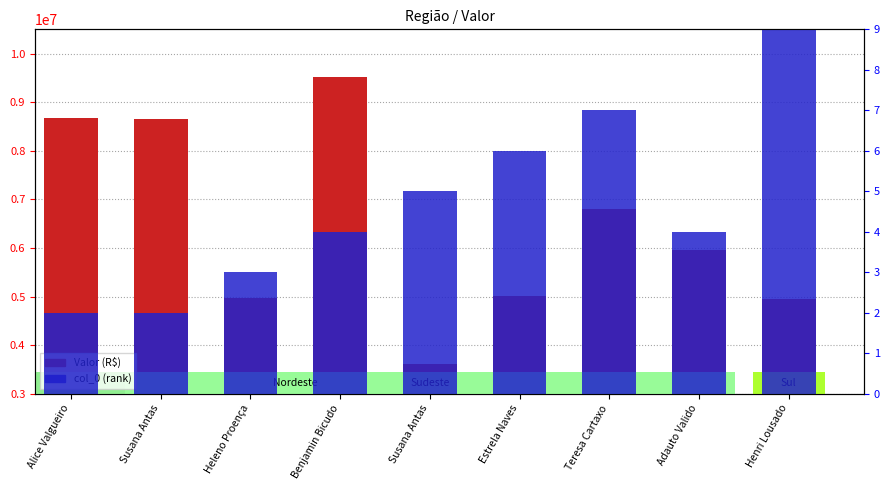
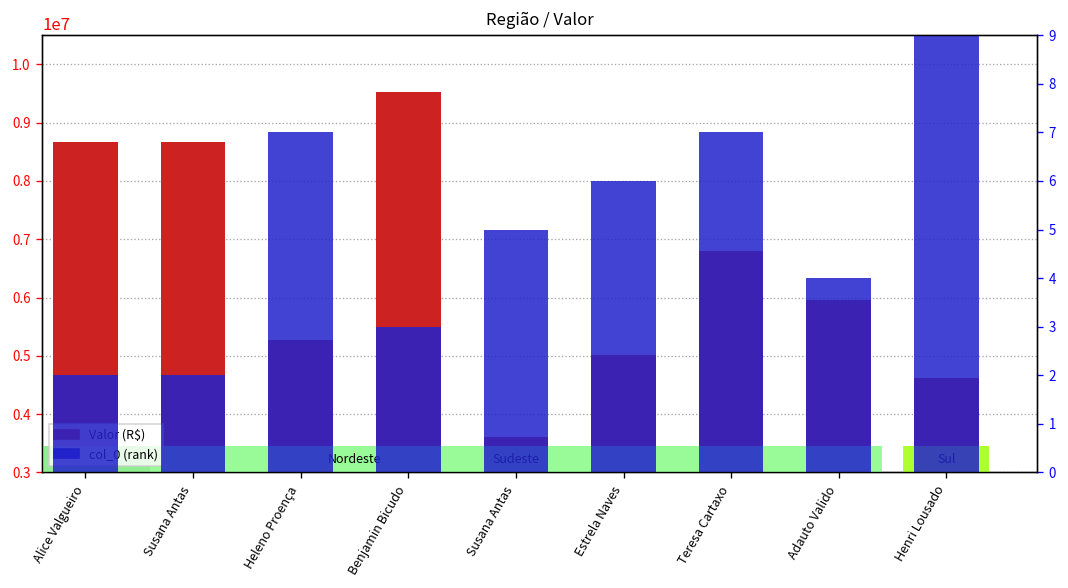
Valor (R$), Heleno Proença: 5000000 -> 5300000
Valor (R$), Henri Lousado: 4900000 -> 4600000
col_0 (rank), Heleno Proença: 3 -> 7
col_0 (rank), Benjamin Bicudo: 4 -> 3
